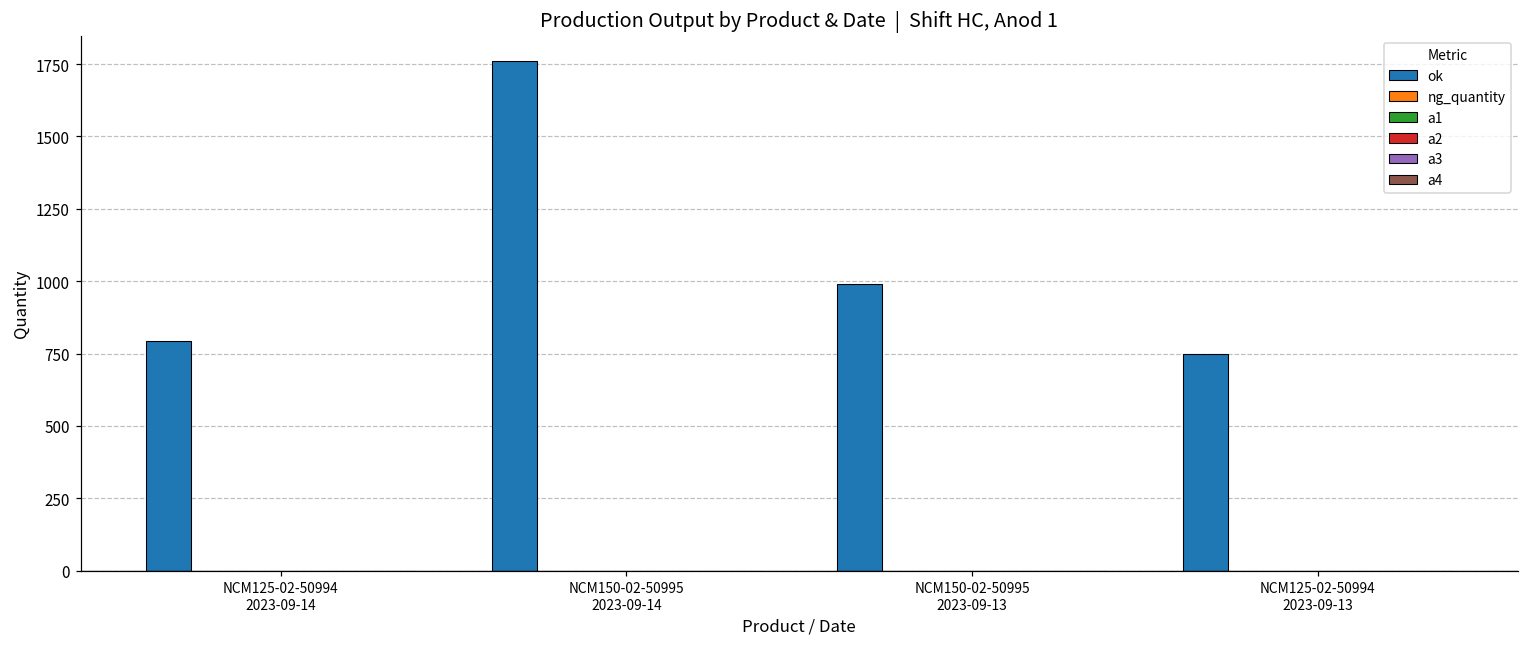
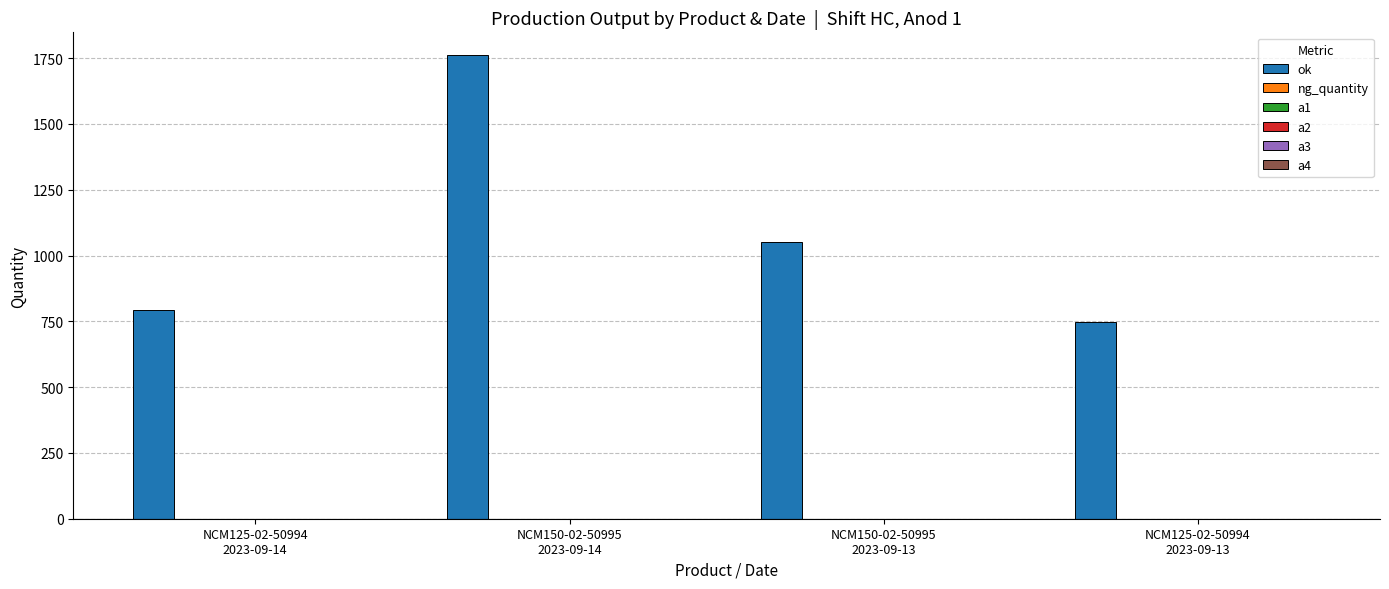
ok, NCM150-02-50995 2023-09-13: 990 -> 1050
